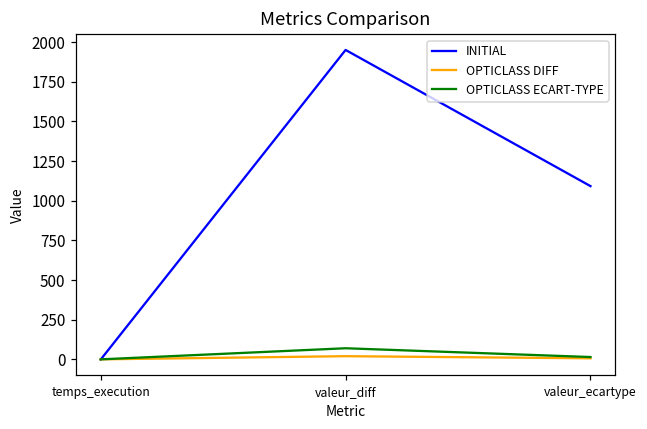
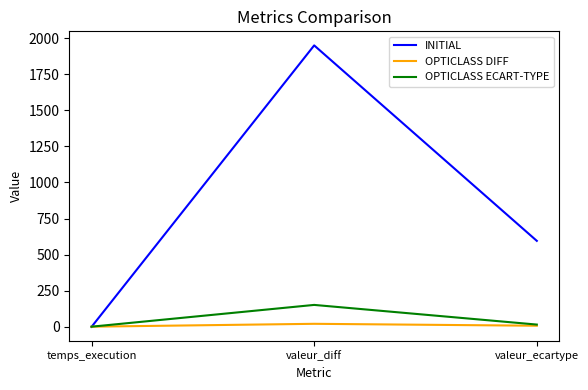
OPTICLASS ECART-TYPE, valeur_diff: 70 -> 150
INITIAL, valeur_ecartype: 1090 -> 600
